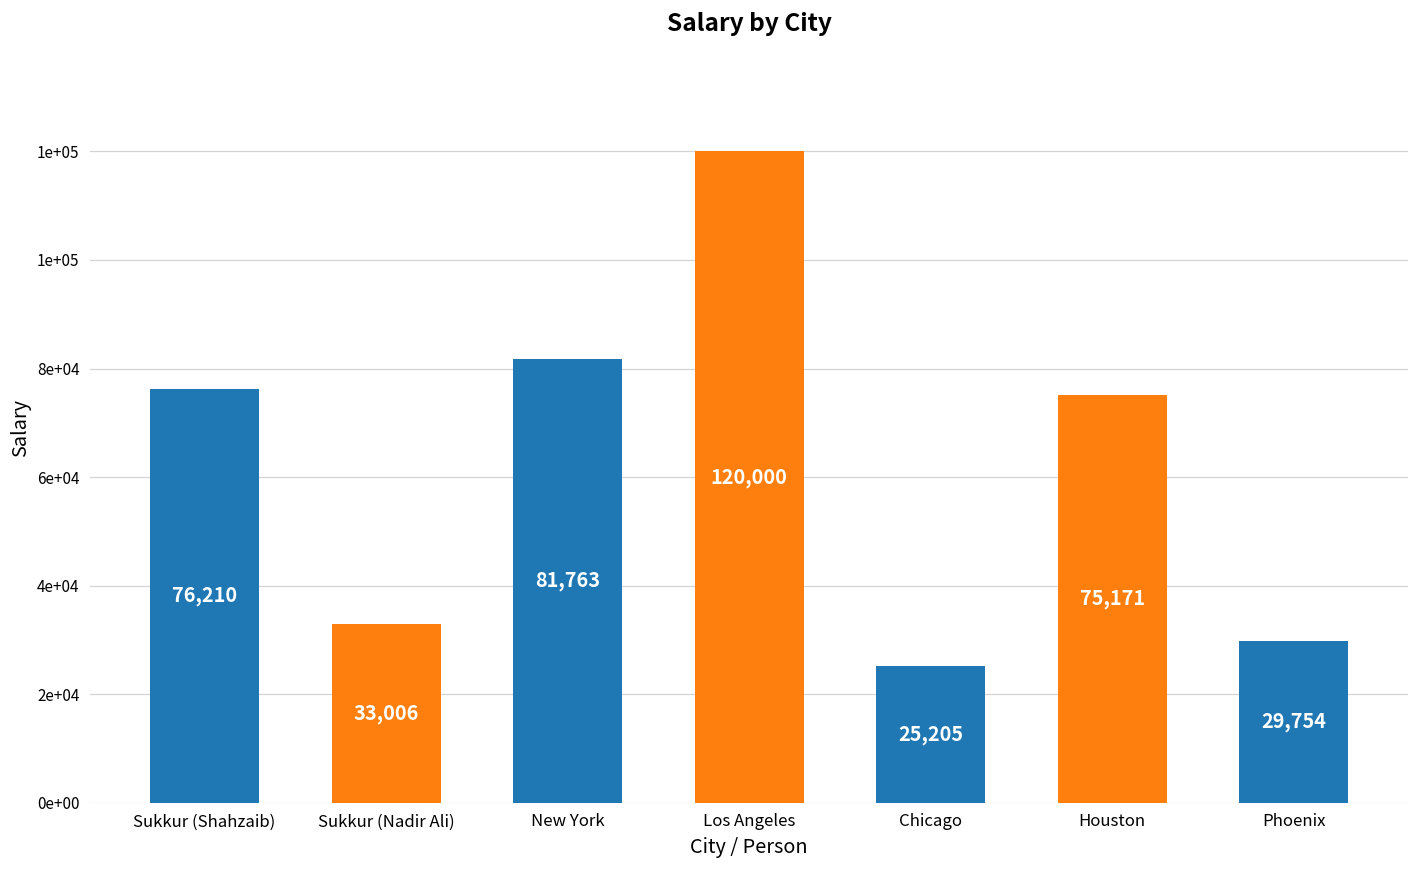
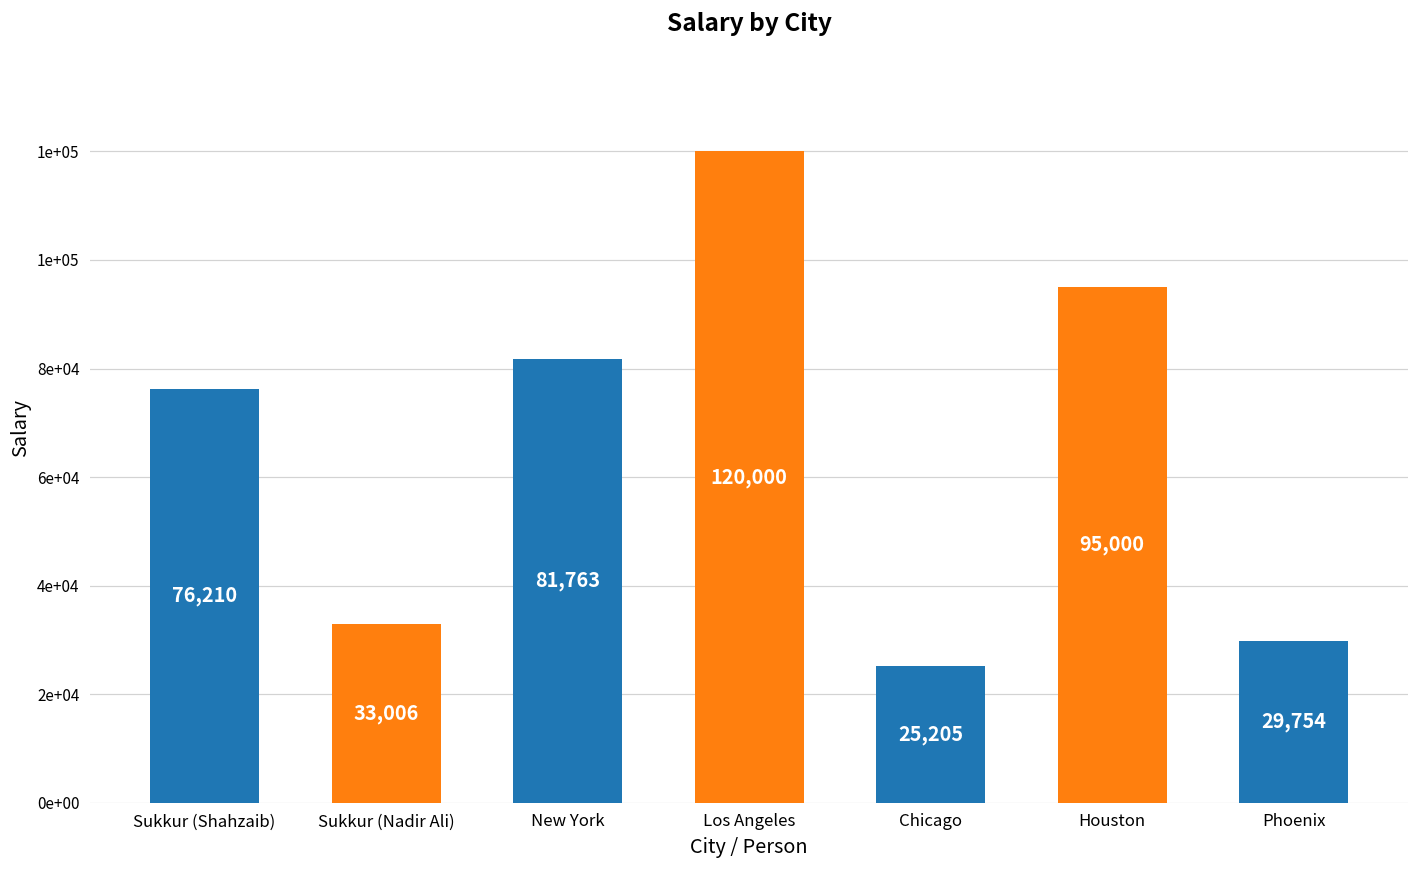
Houston: 75,171 -> 95,000
